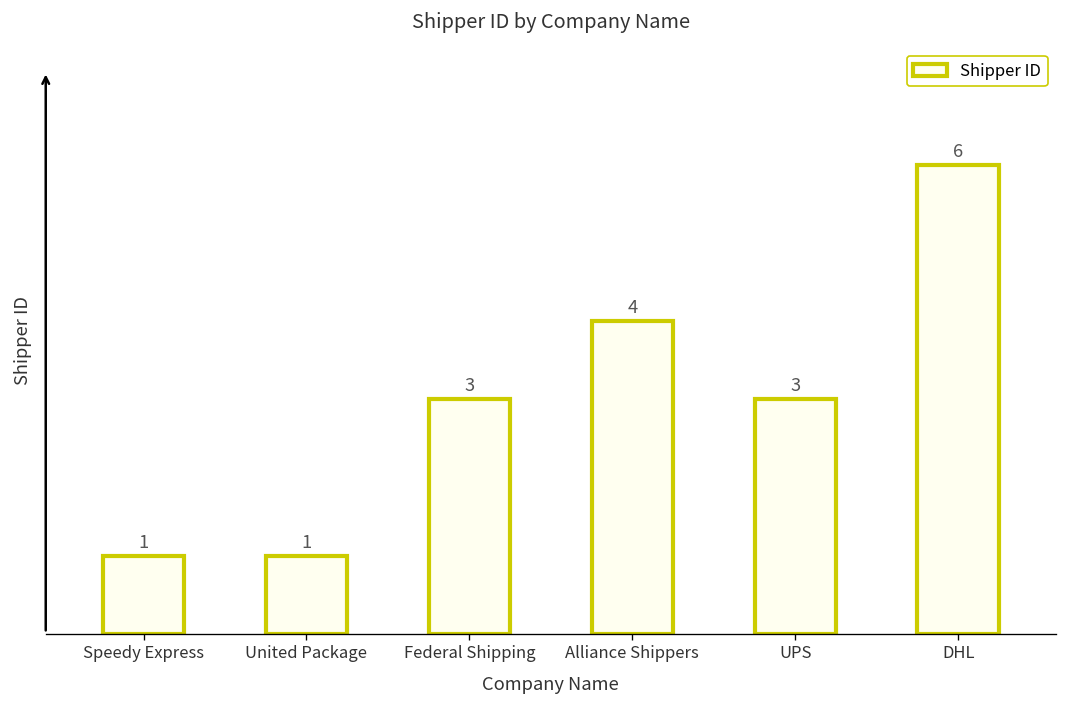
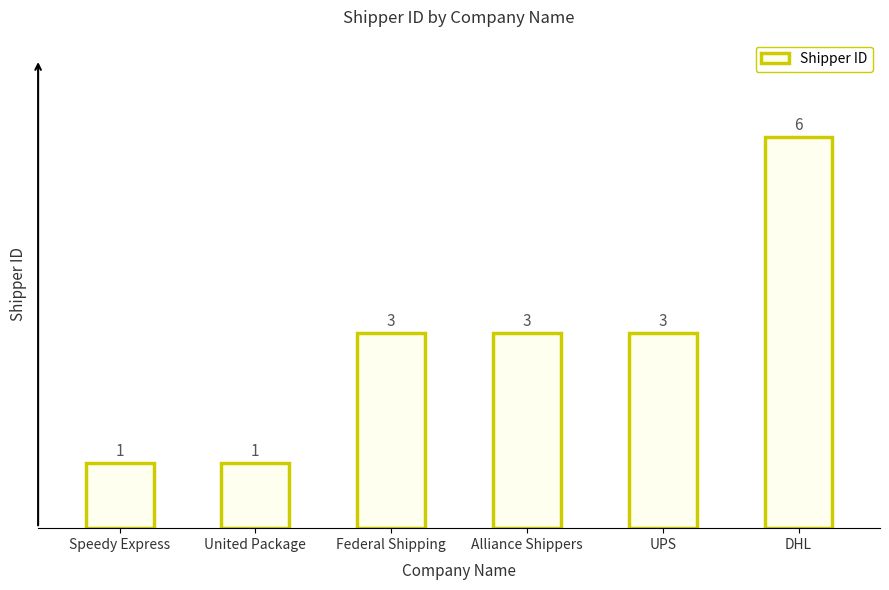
Alliance Shippers: 4 -> 3
